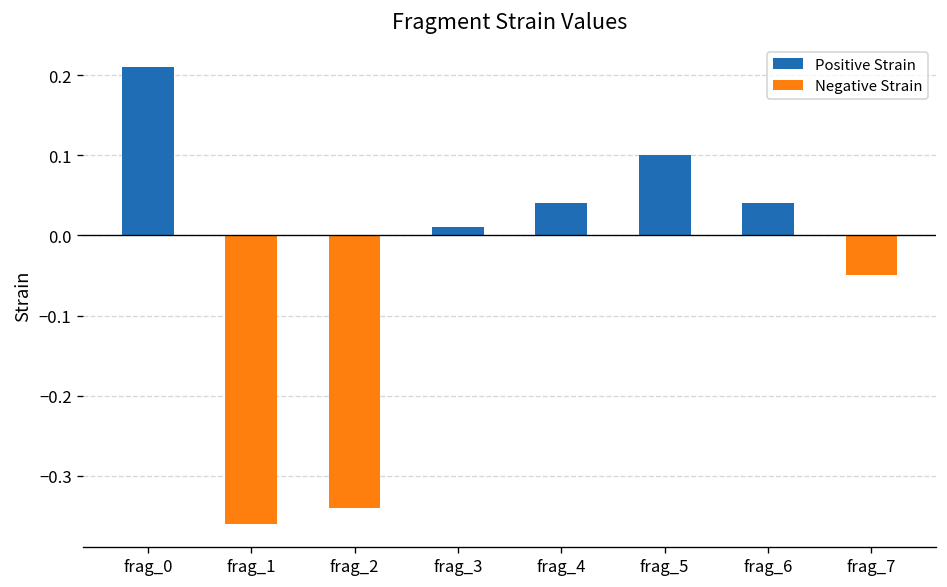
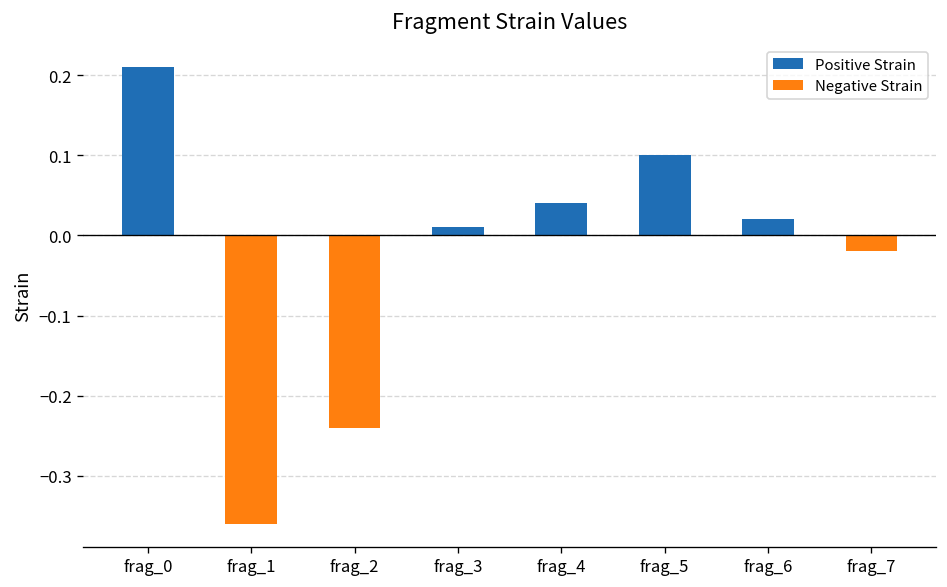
frag_2: -0.34 -> -0.24
frag_6: 0.04 -> 0.02
frag_7: -0.05 -> -0.02
